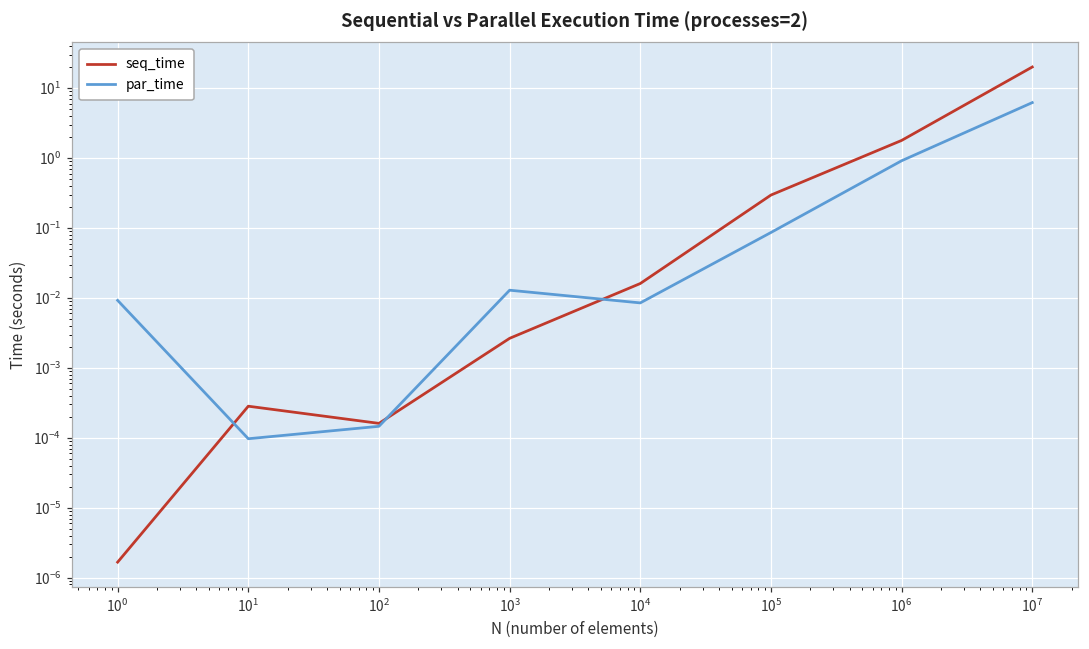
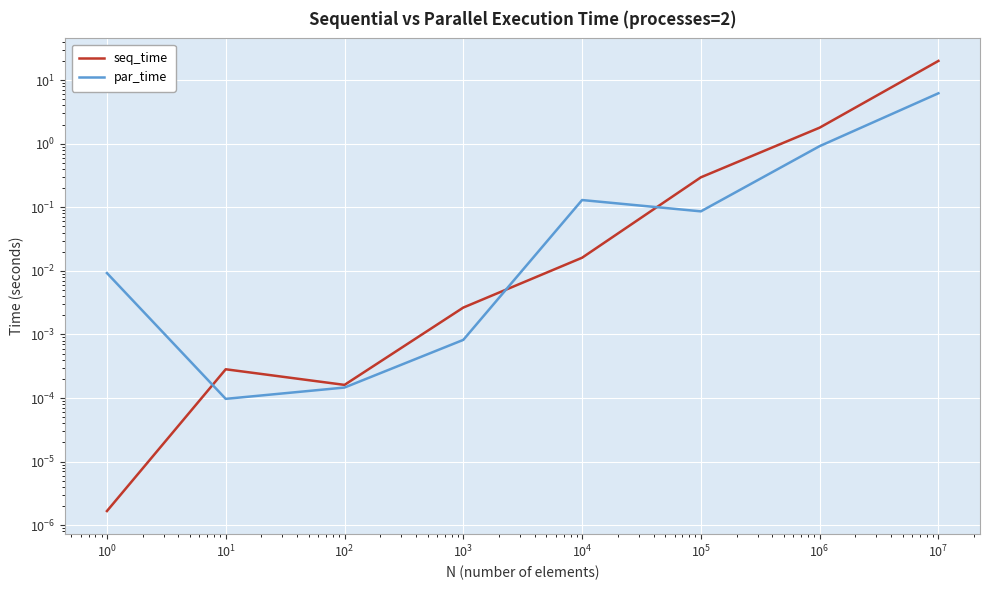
par_time, 10^3: 0.013 -> 0.0008
par_time, 10^4: 0.008 -> 0.13
